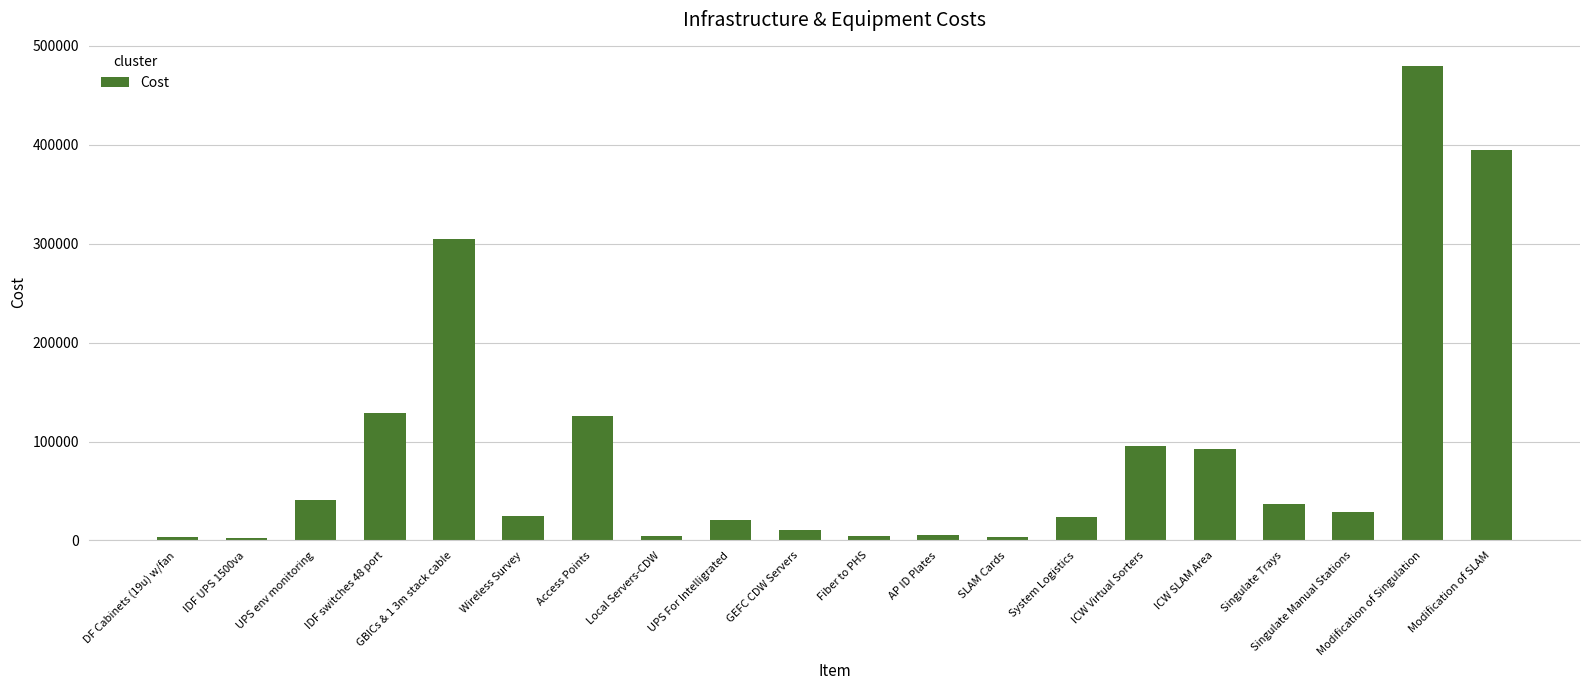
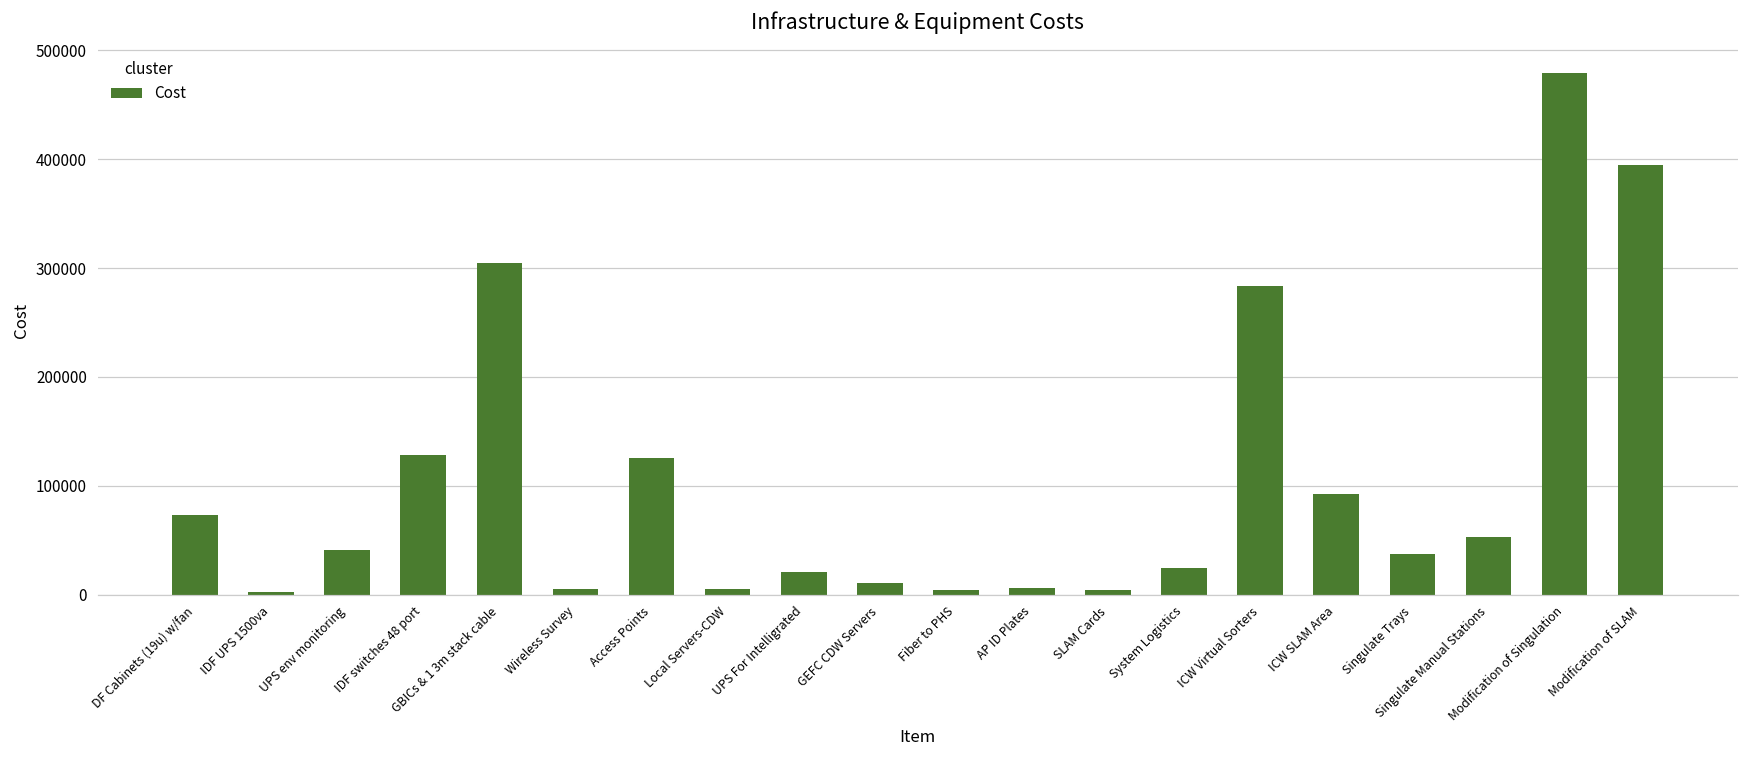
DF Cabinets (19u) w/fan: 0 -> 70000
Wireless Survey: 20000 -> 10000
ICW Virtual Sorters: 100000 -> 280000
Singulate Manual Stations: 30000 -> 50000
